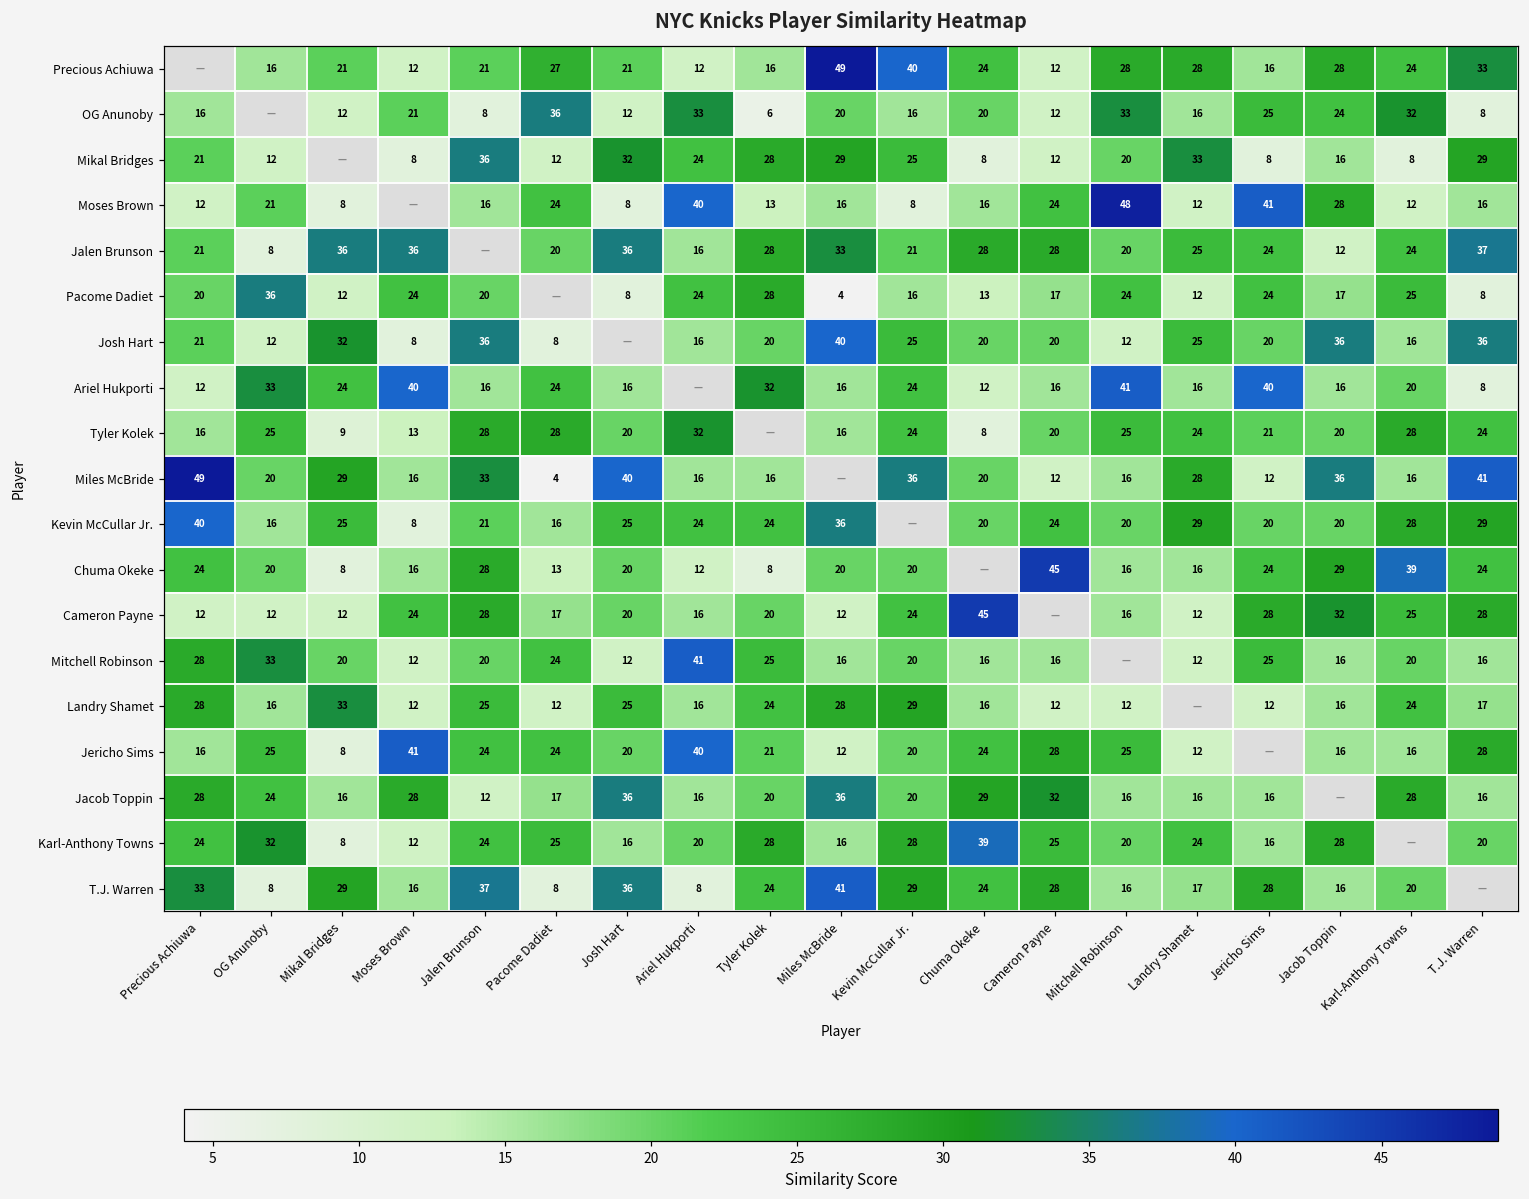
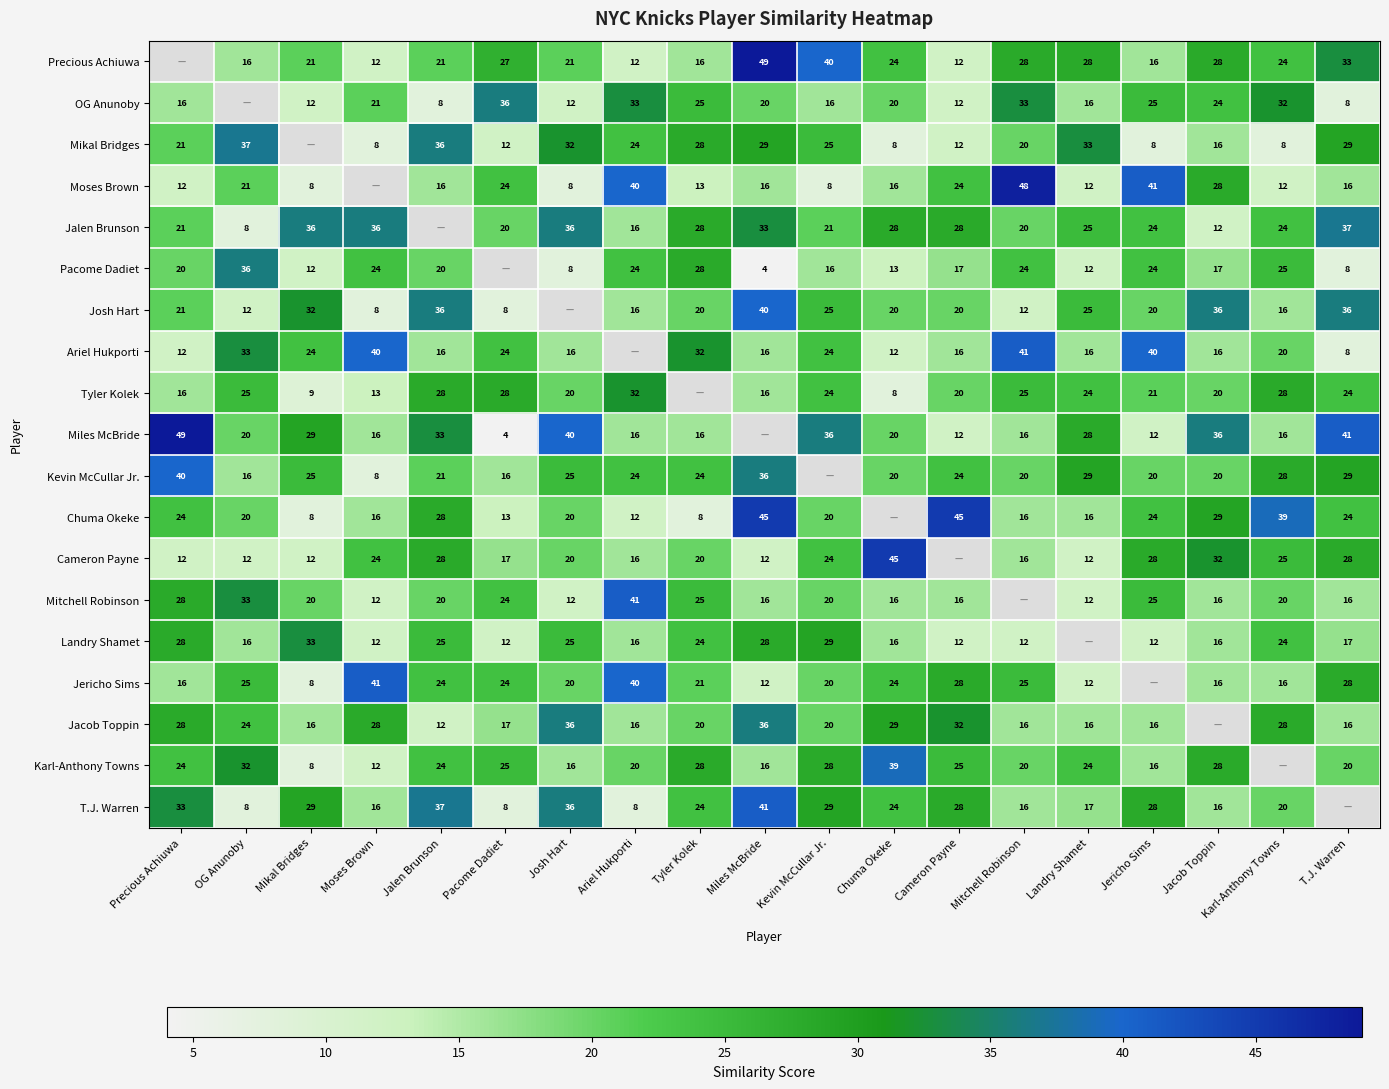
OG Anunoby, Tyler Kolek: 6 -> 25
Mikal Bridges, OG Anunoby: 12 -> 37
Chuma Okeke, Miles McBride: 20 -> 45
